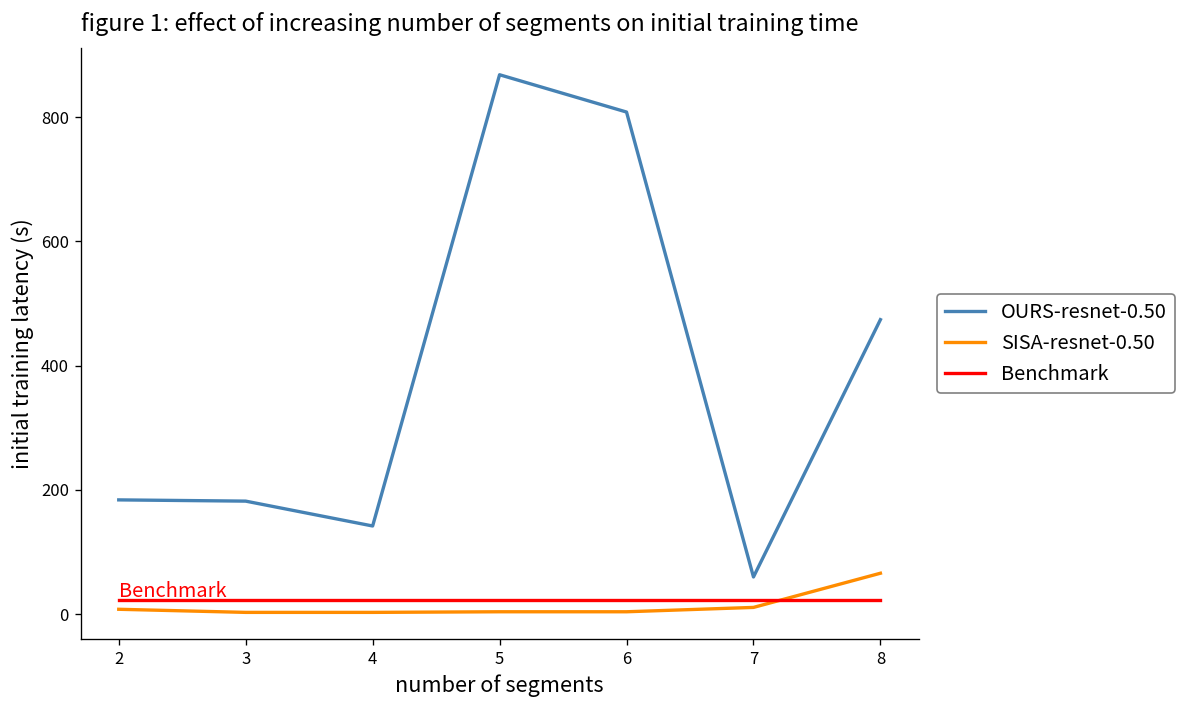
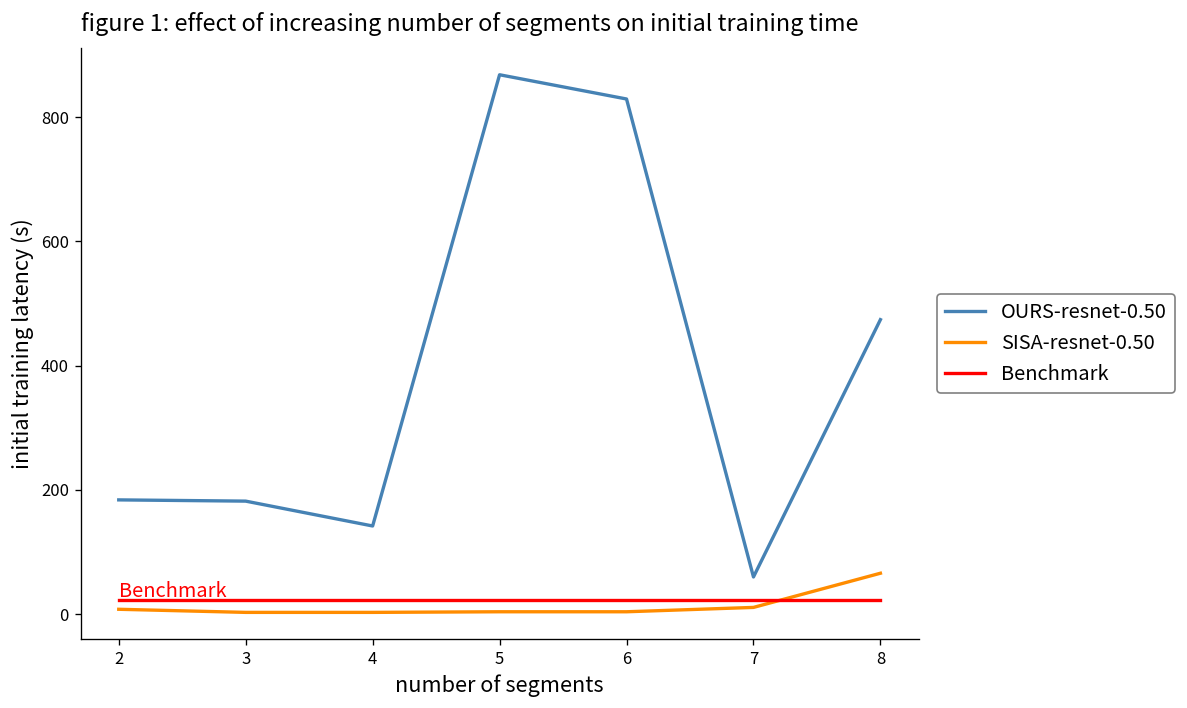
OURS-resnet-0.50, 6: 810 -> 830
